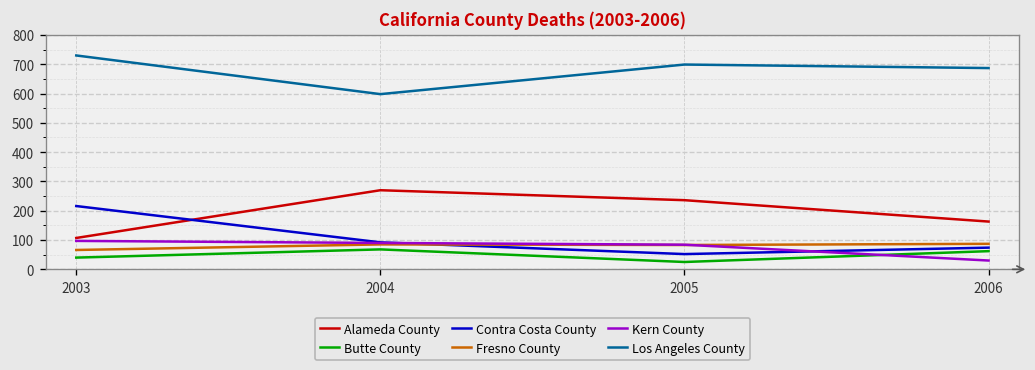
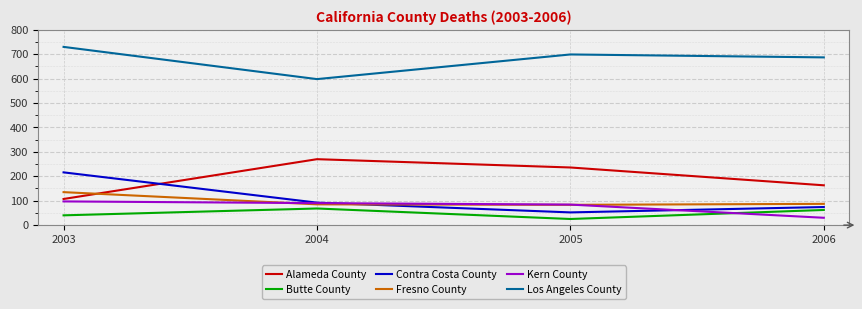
Fresno County, 2003: 70 -> 140
